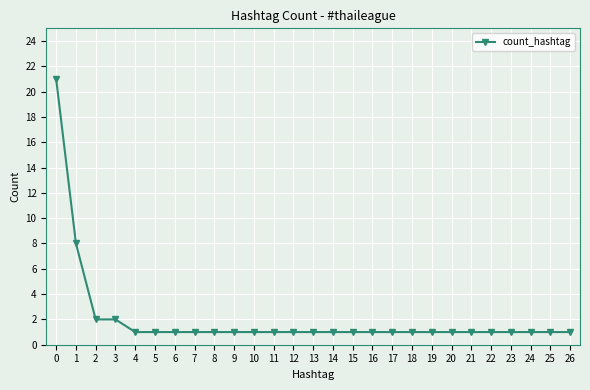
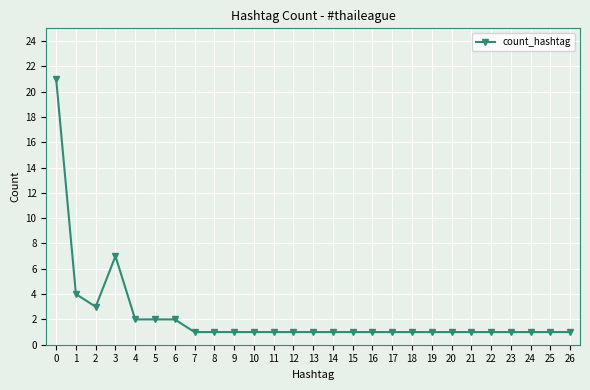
1: 8 -> 4
2: 2 -> 3
3: 2 -> 7
4: 1 -> 2
5: 1 -> 2
6: 1 -> 2
